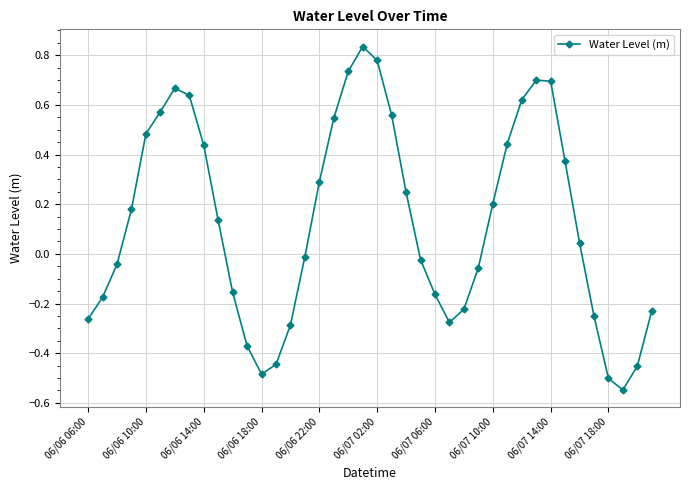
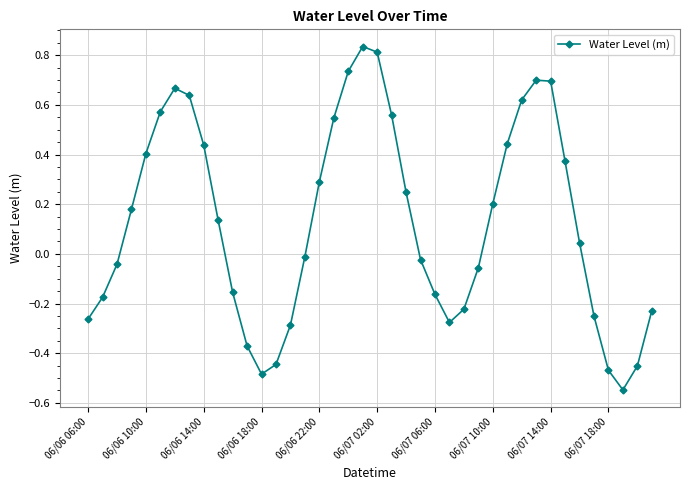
06/06 10:00: 0.48 -> 0.40
06/07 02:00: 0.78 -> 0.81
06/07 18:00: -0.50 -> -0.47
